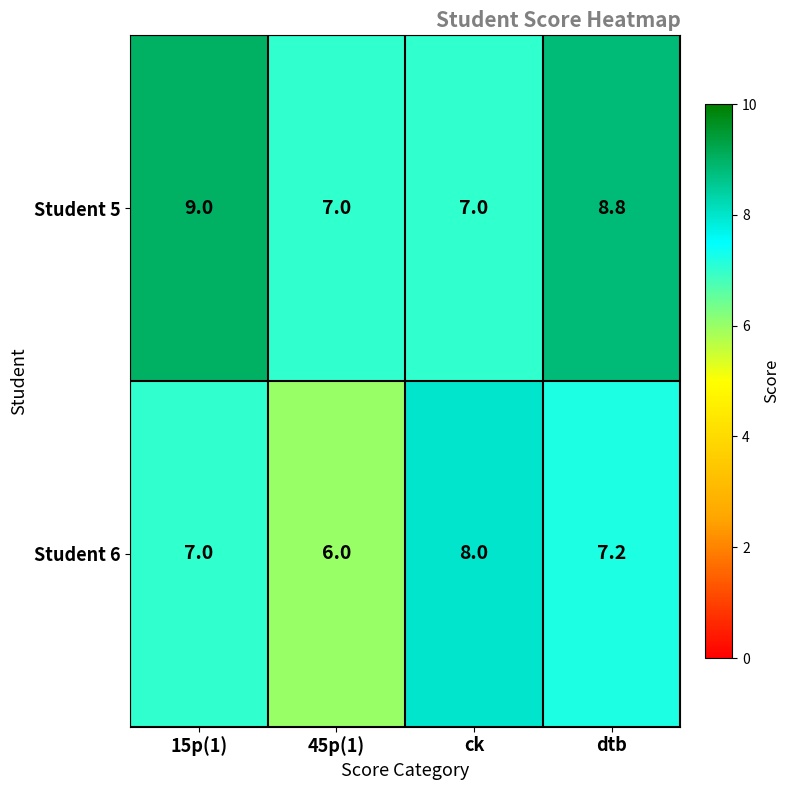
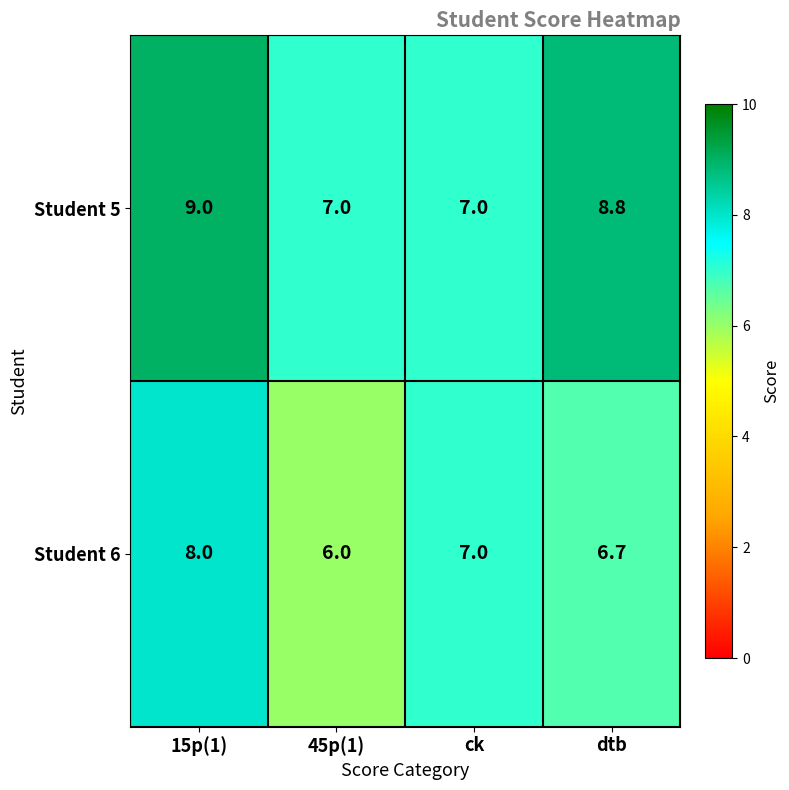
Student 6, 15p(1): 7.0 -> 8.0
Student 6, ck: 8.0 -> 7.0
Student 6, dtb: 7.2 -> 6.7
